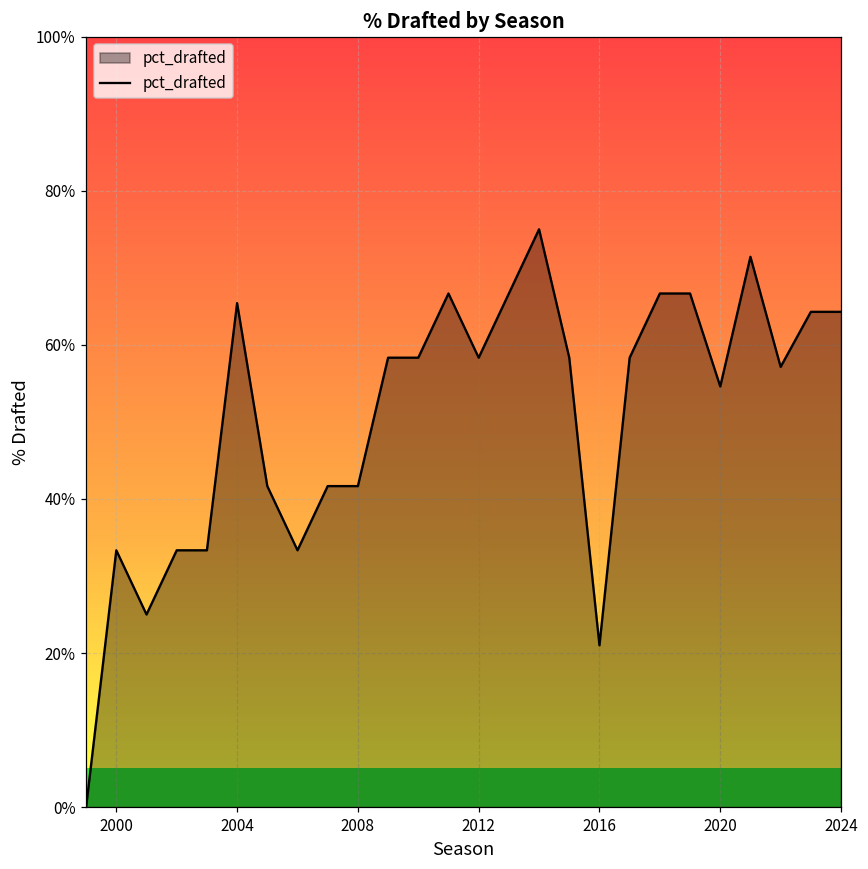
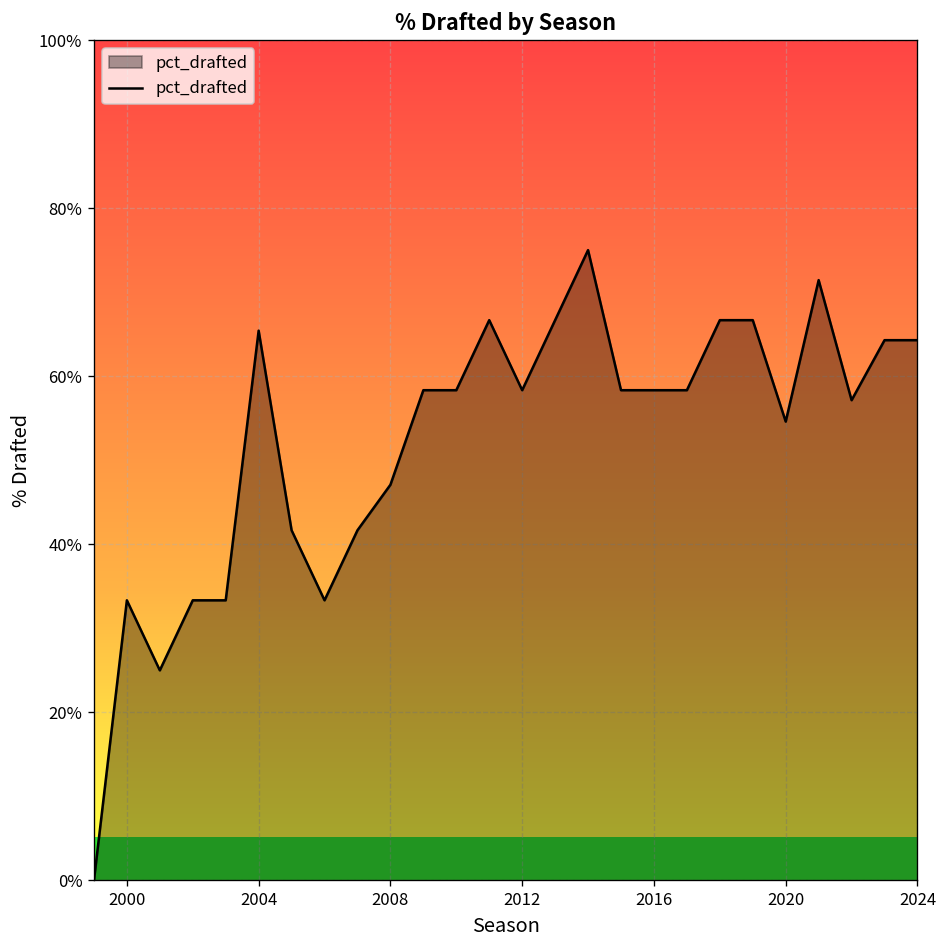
2008: 42% -> 47%
2016: 21% -> 58%
